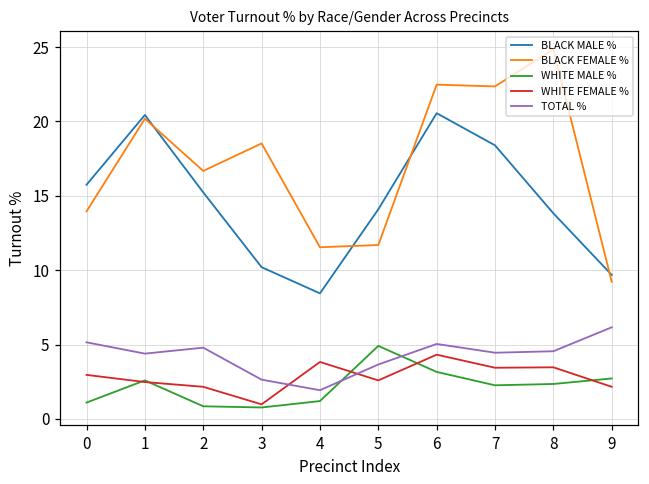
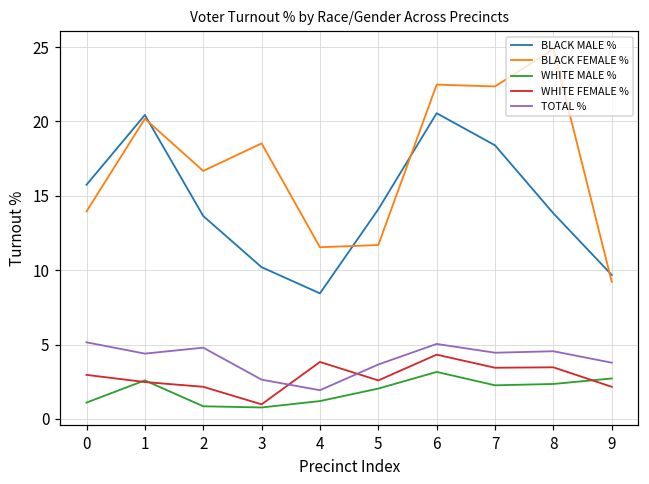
BLACK MALE %, 2: 15.2 -> 13.6
WHITE MALE %, 5: 4.9 -> 2.0
TOTAL %, 9: 6.2 -> 3.8
